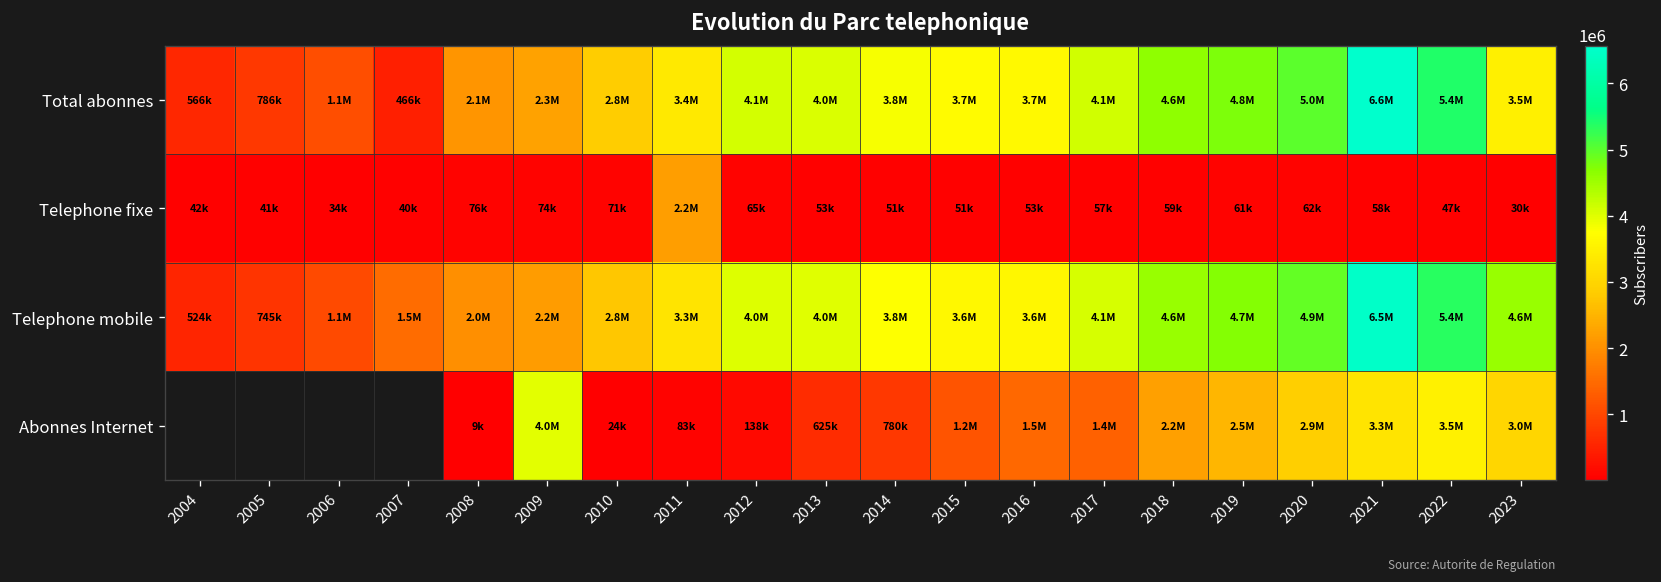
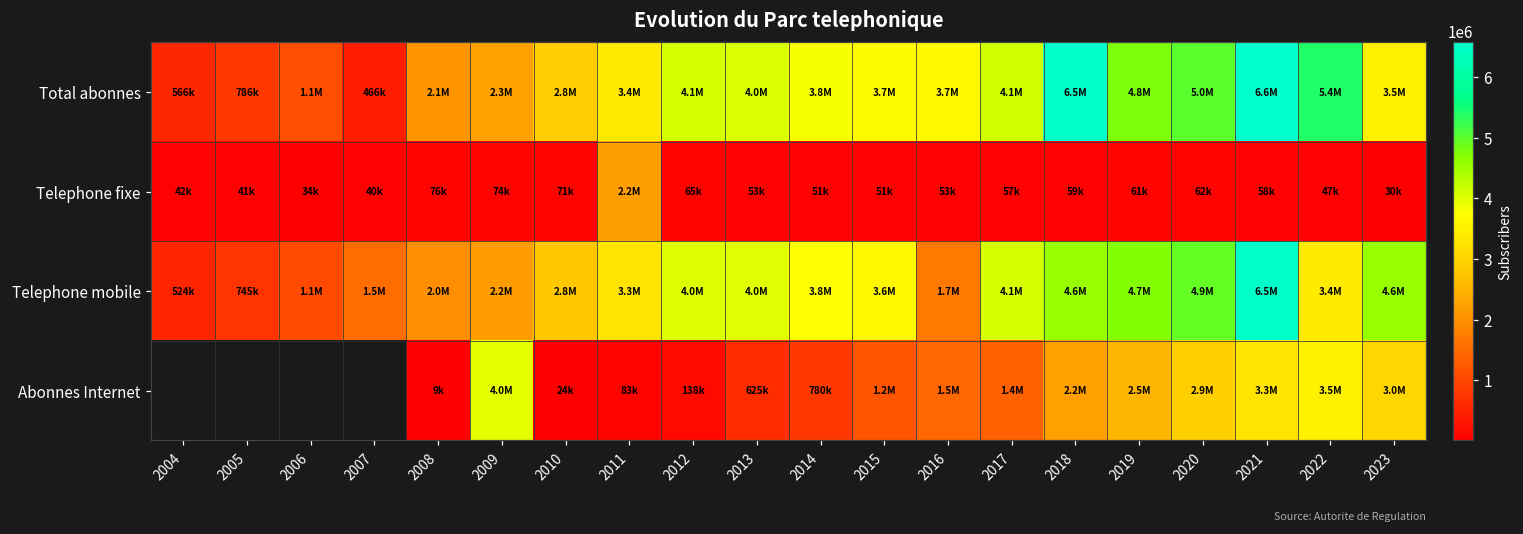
Total abonnes, 2018: 4.6M -> 6.5M
Telephone mobile, 2016: 3.6M -> 1.7M
Telephone mobile, 2022: 5.4M -> 3.4M
